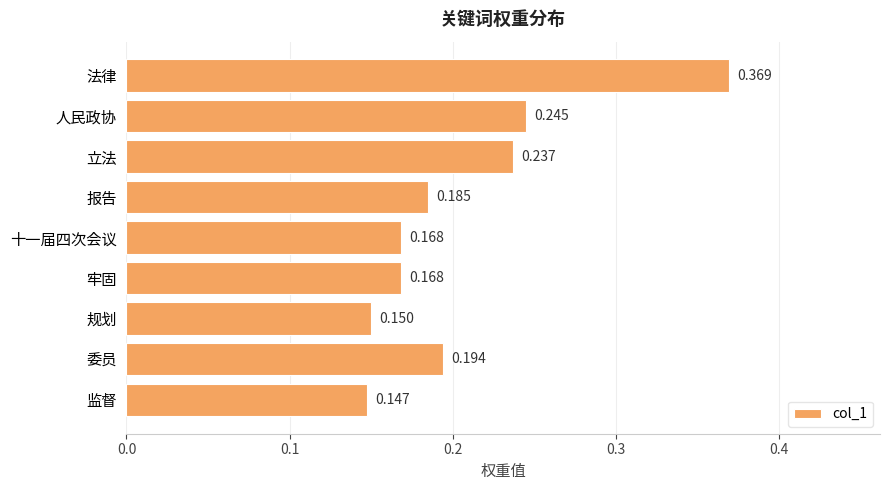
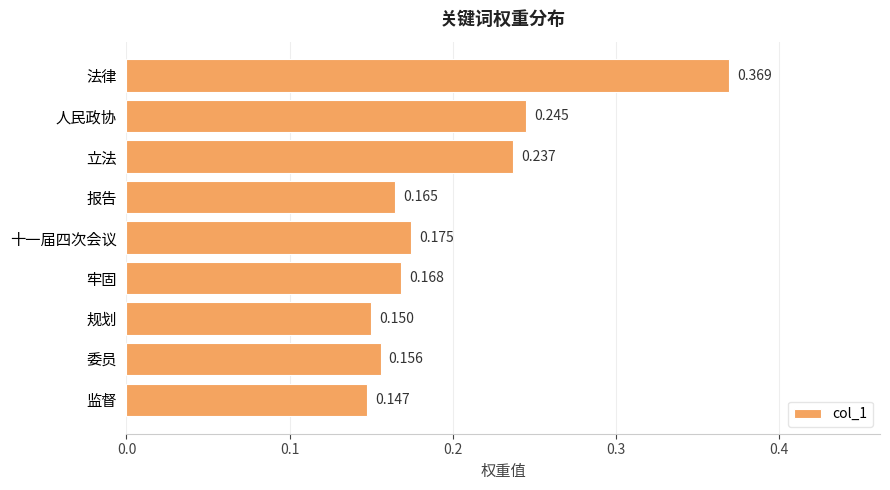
报告: 0.185 -> 0.165
十一届四次会议: 0.168 -> 0.175
委员: 0.194 -> 0.156
